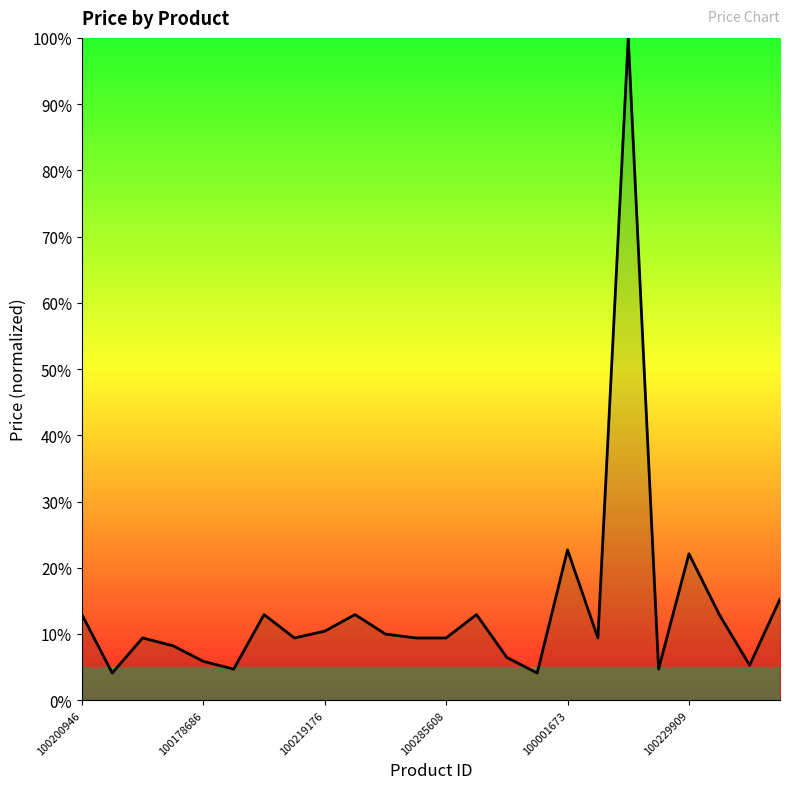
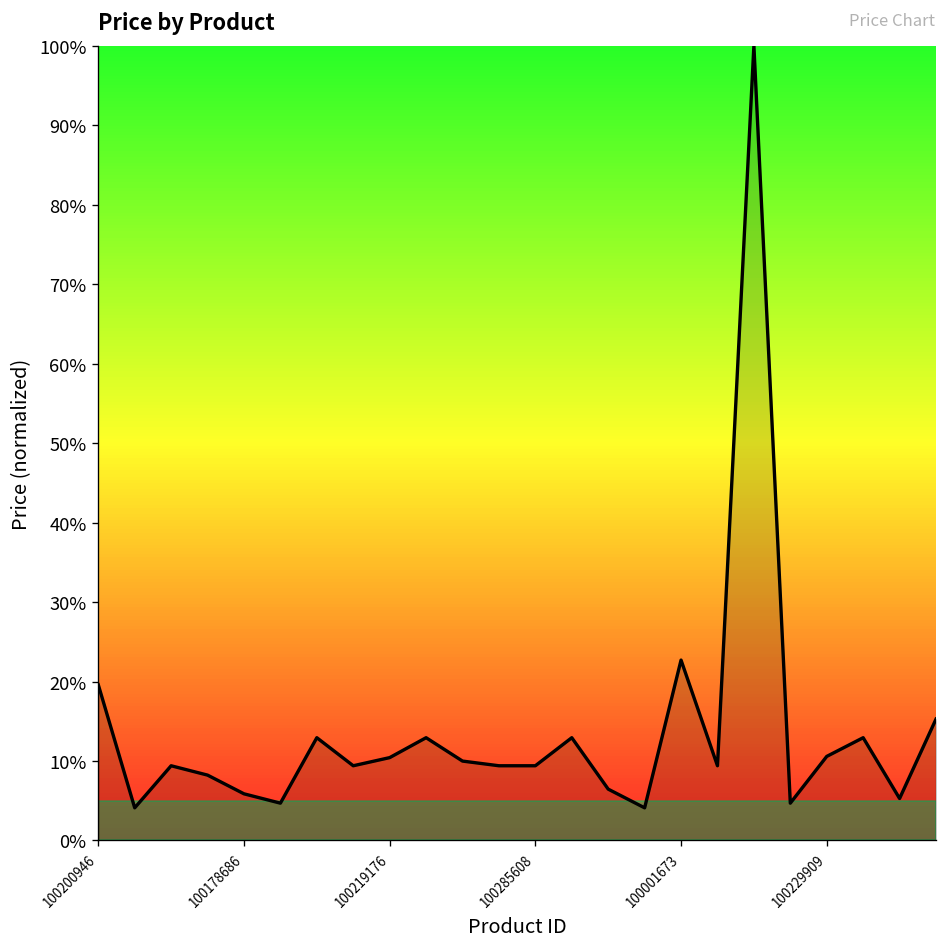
100200946: 13% -> 20%
100229909: 22% -> 11%
